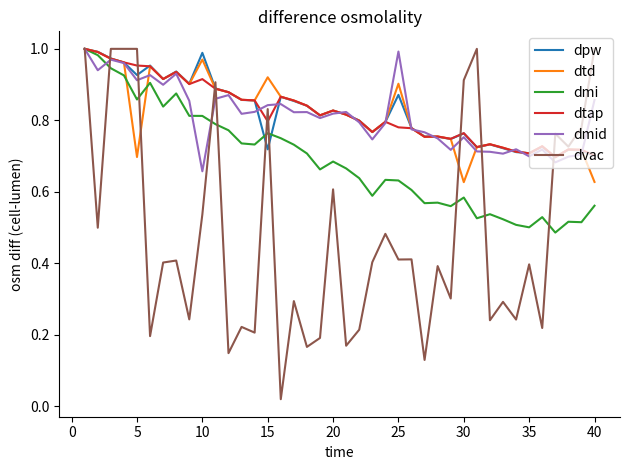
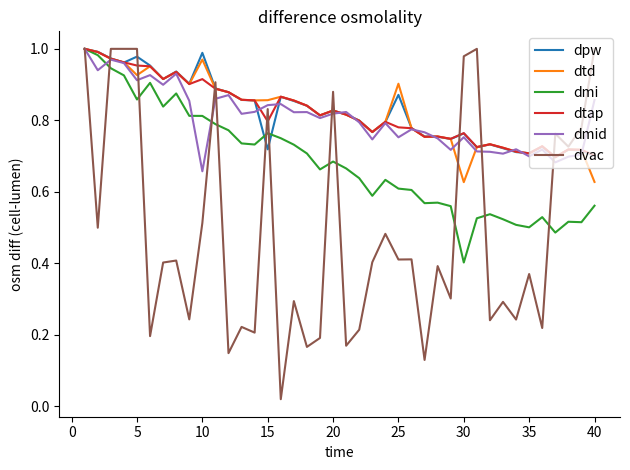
dpw, 5: 0.93 -> 0.98
dtd, 5: 0.70 -> 0.93
dvac, 10: 0.54 -> 0.51
dtd, 15: 0.92 -> 0.86
dvac, 20: 0.61 -> 0.88
dmi, 25: 0.63 -> 0.61
dmid, 25: 0.99 -> 0.75
dmi, 30: 0.58 -> 0.40
dvac, 30: 0.91 -> 0.98
dvac, 35: 0.40 -> 0.37
